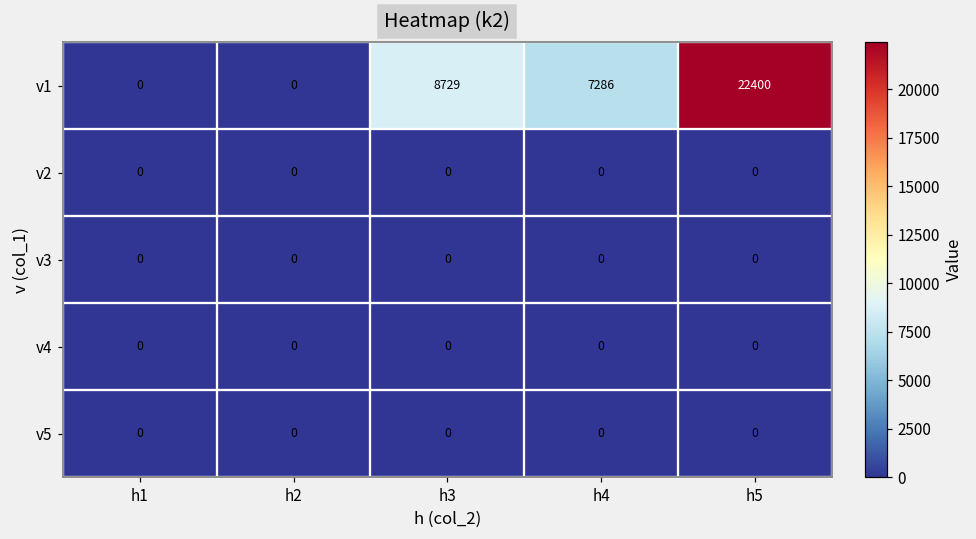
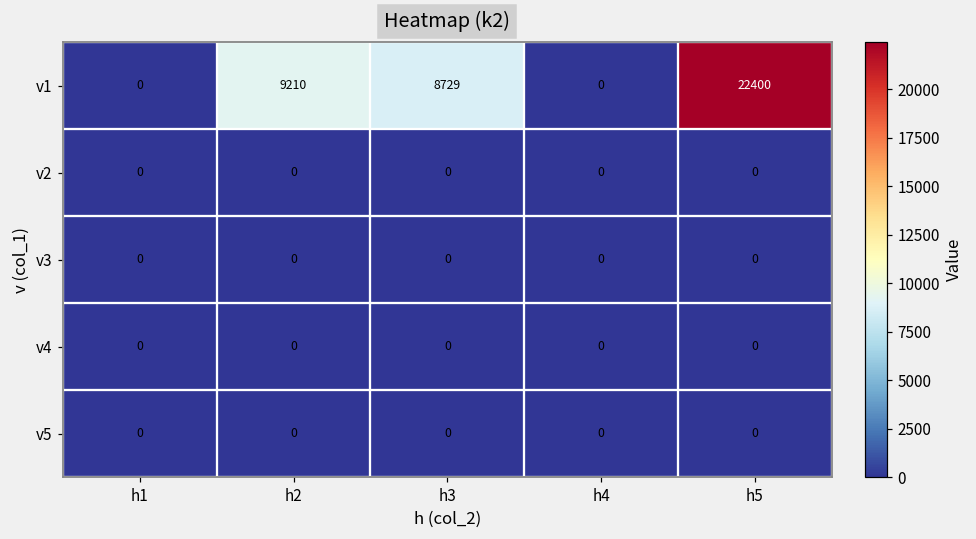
v1, h2: 0 -> 9210
v1, h4: 7286 -> 0
